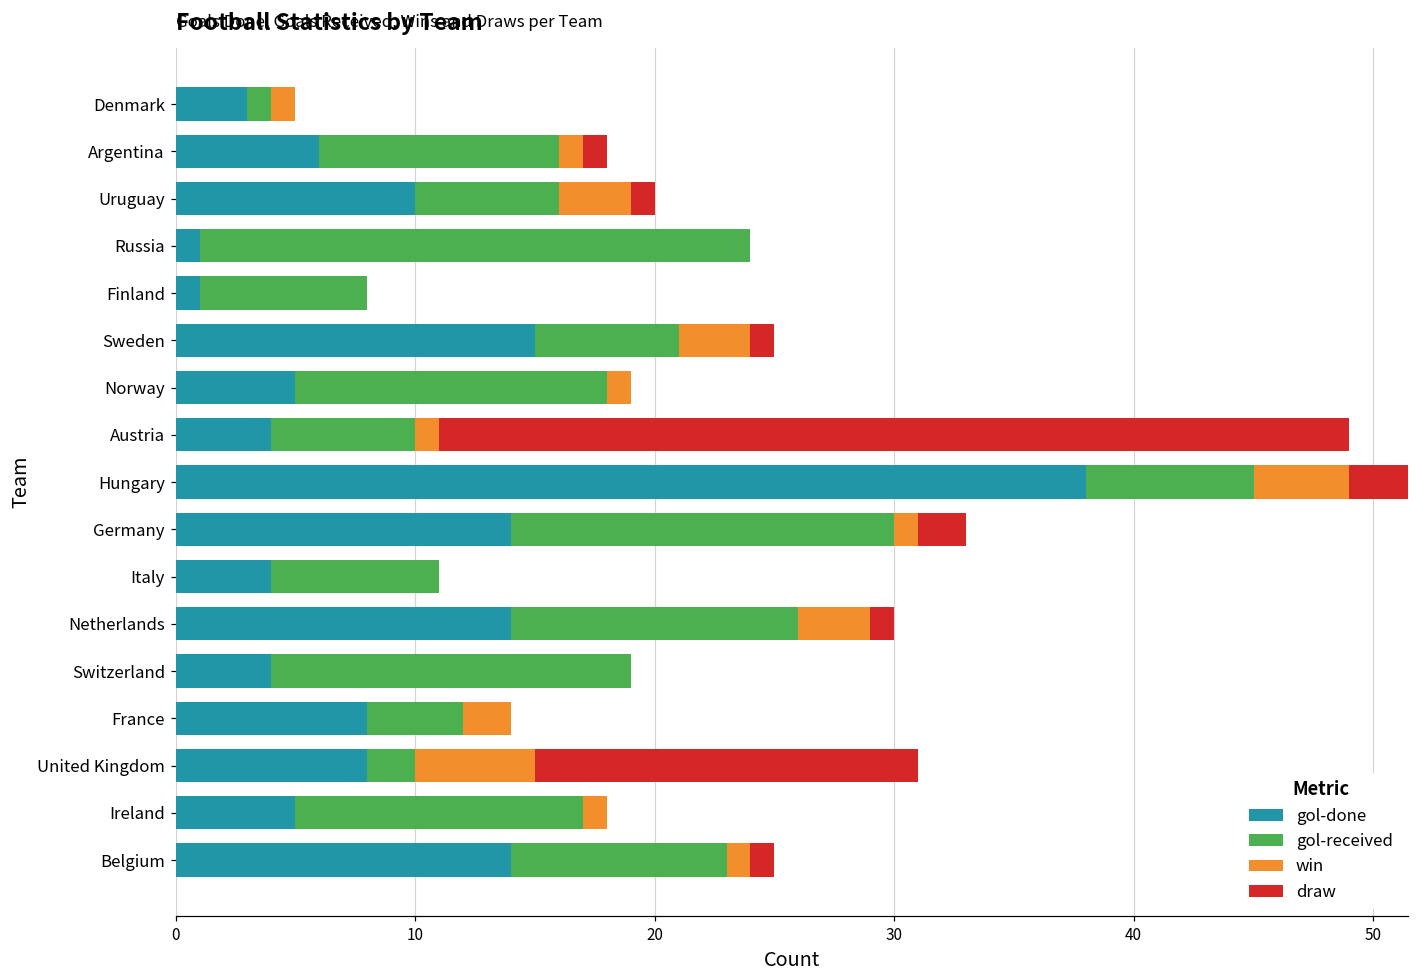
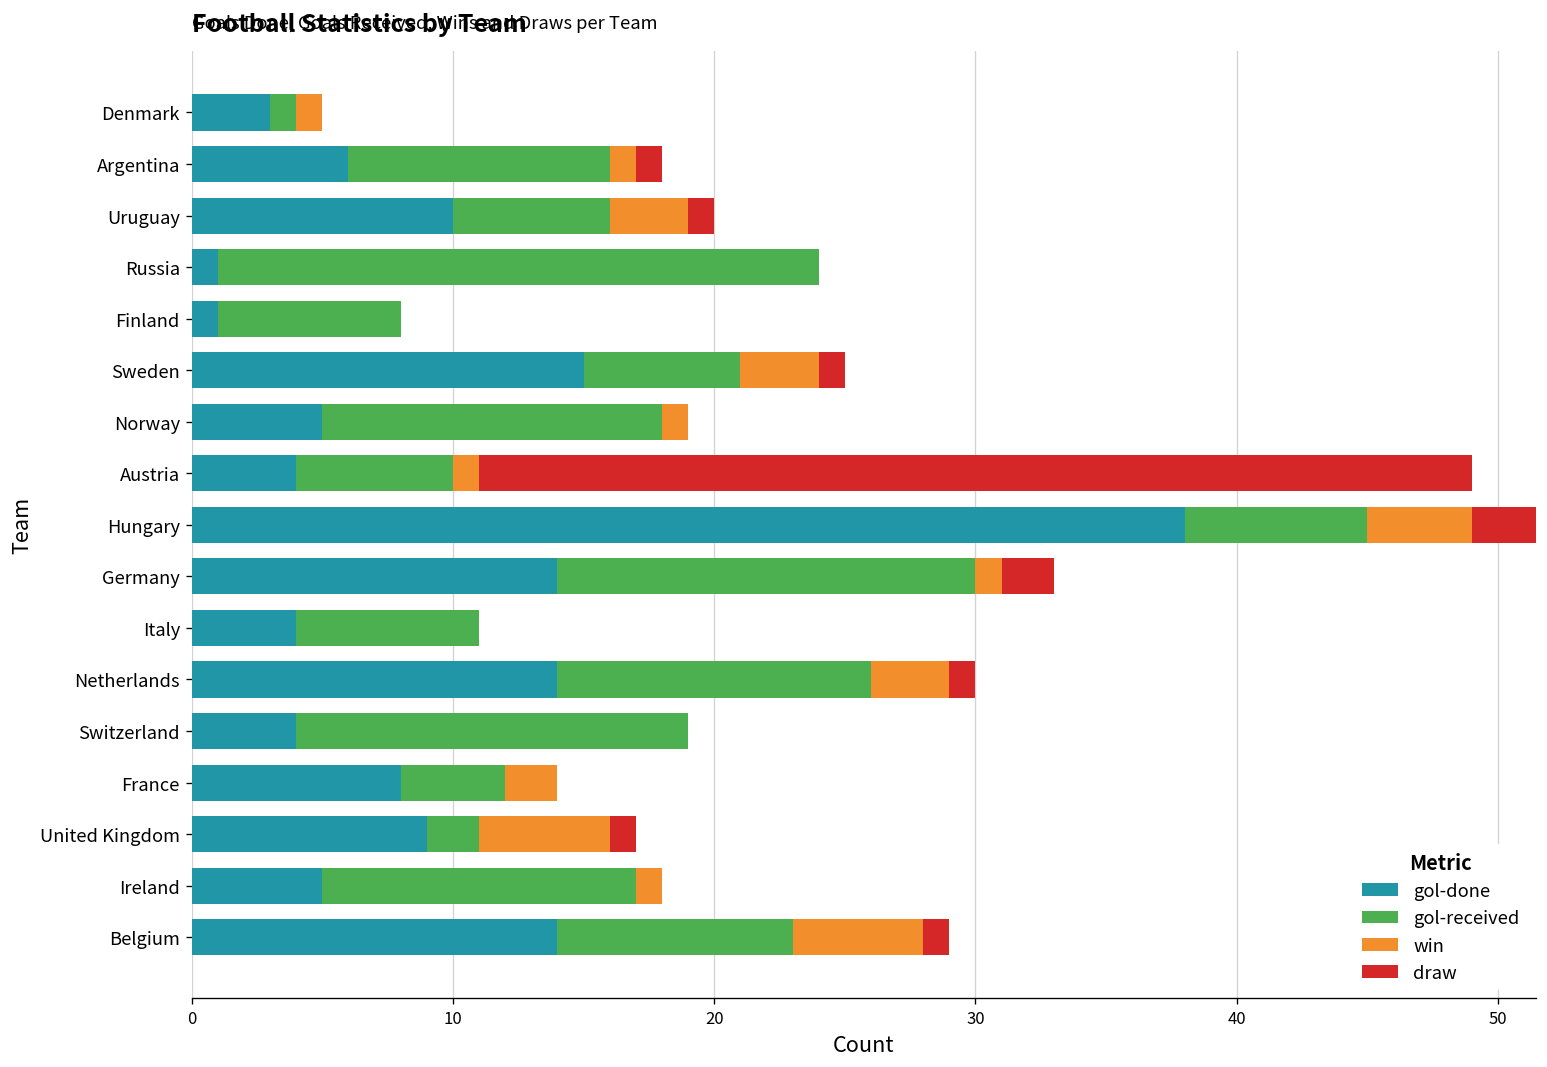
gol-done, United Kingdom: 8 -> 9
draw, United Kingdom: 16 -> 1
win, Belgium: 1 -> 5
